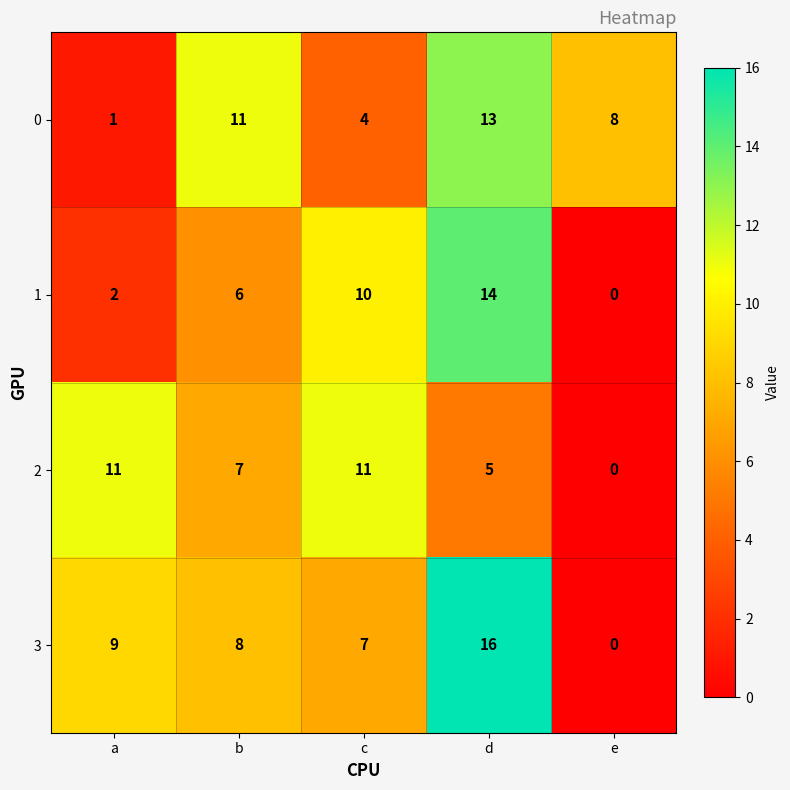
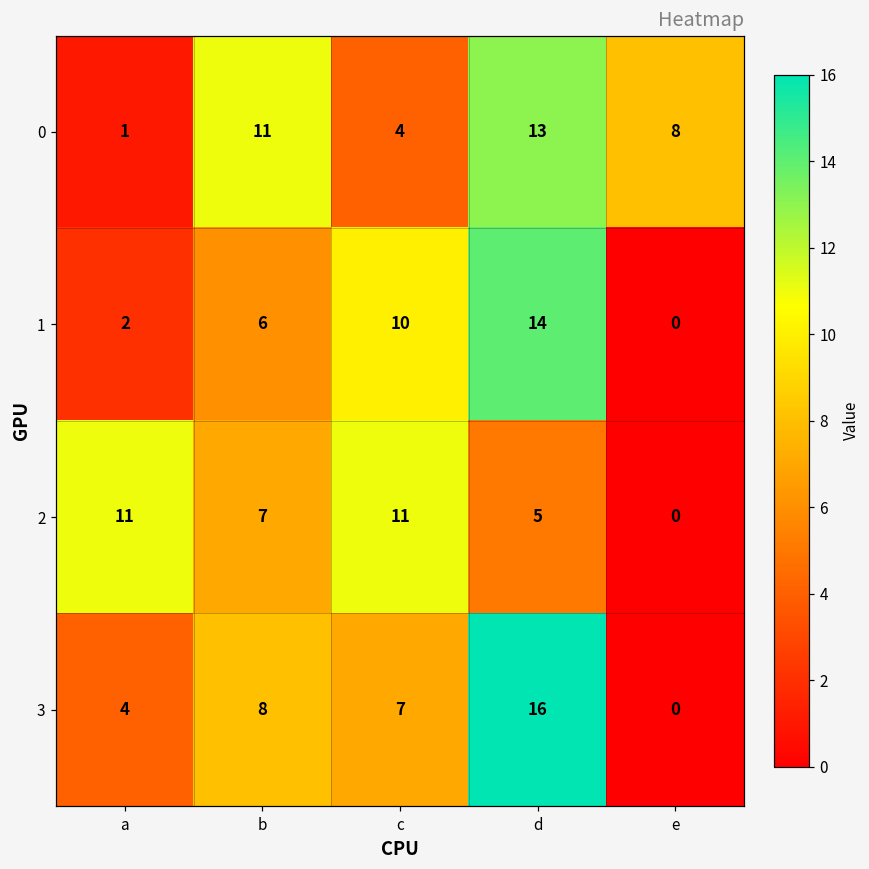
3, a: 9 -> 4
